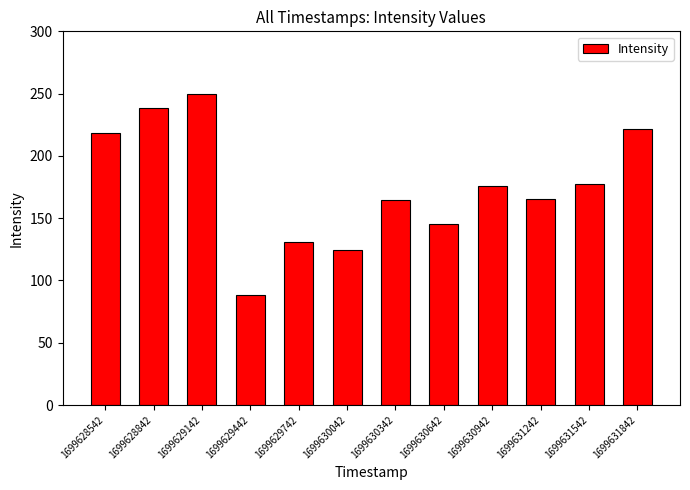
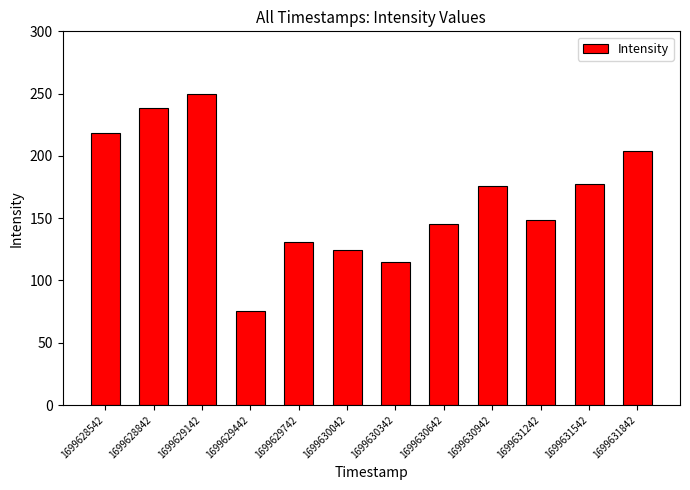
1699629442: 89 -> 75
1699630342: 164 -> 114
1699631242: 165 -> 148
1699631842: 221 -> 204
